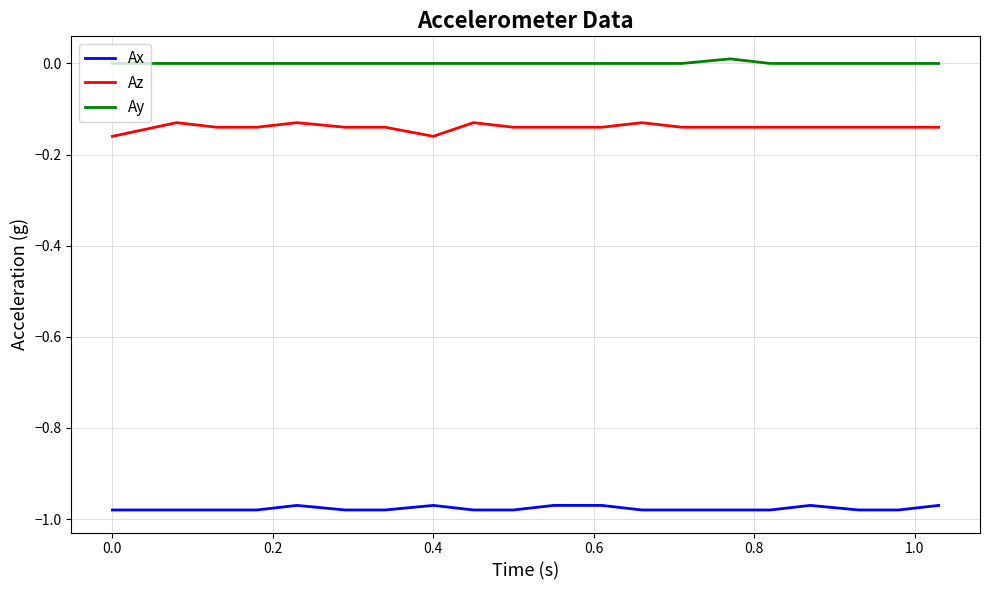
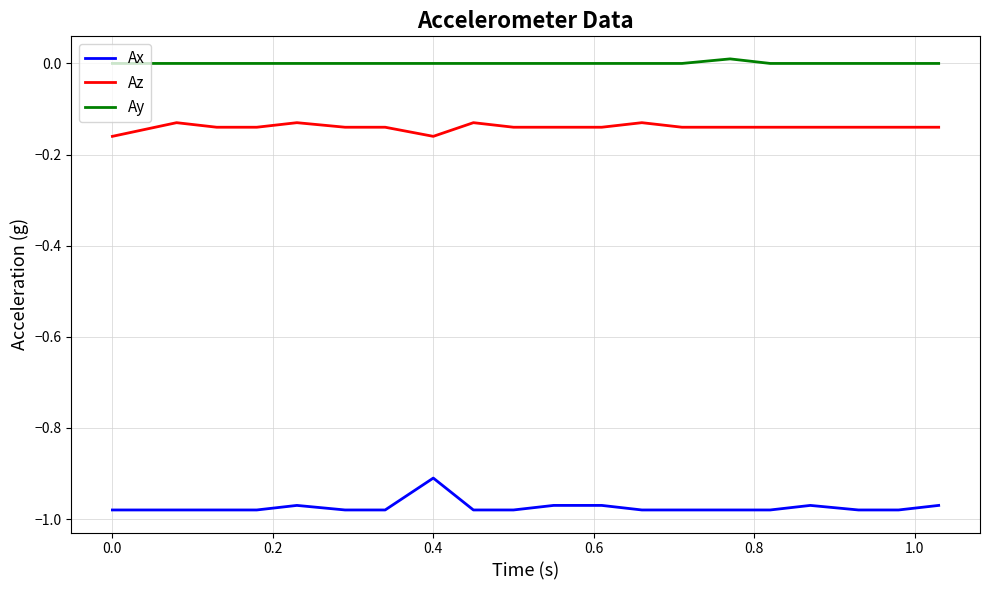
Ax, 0.4: -0.97 -> -0.91
